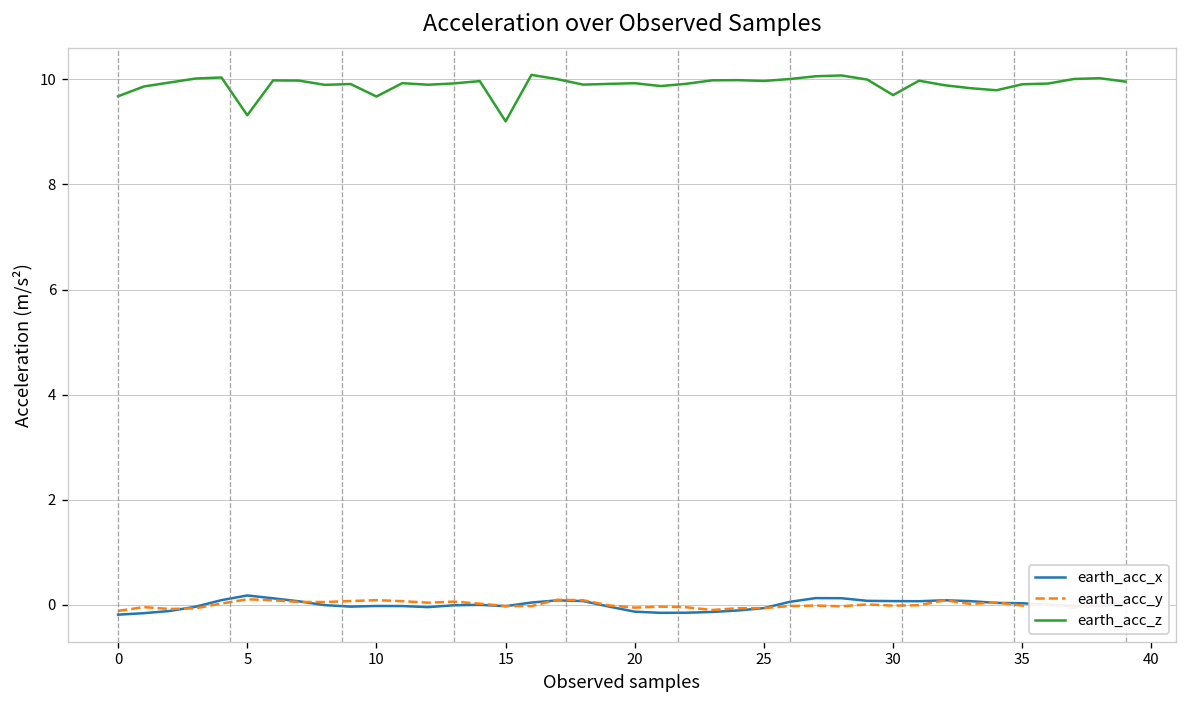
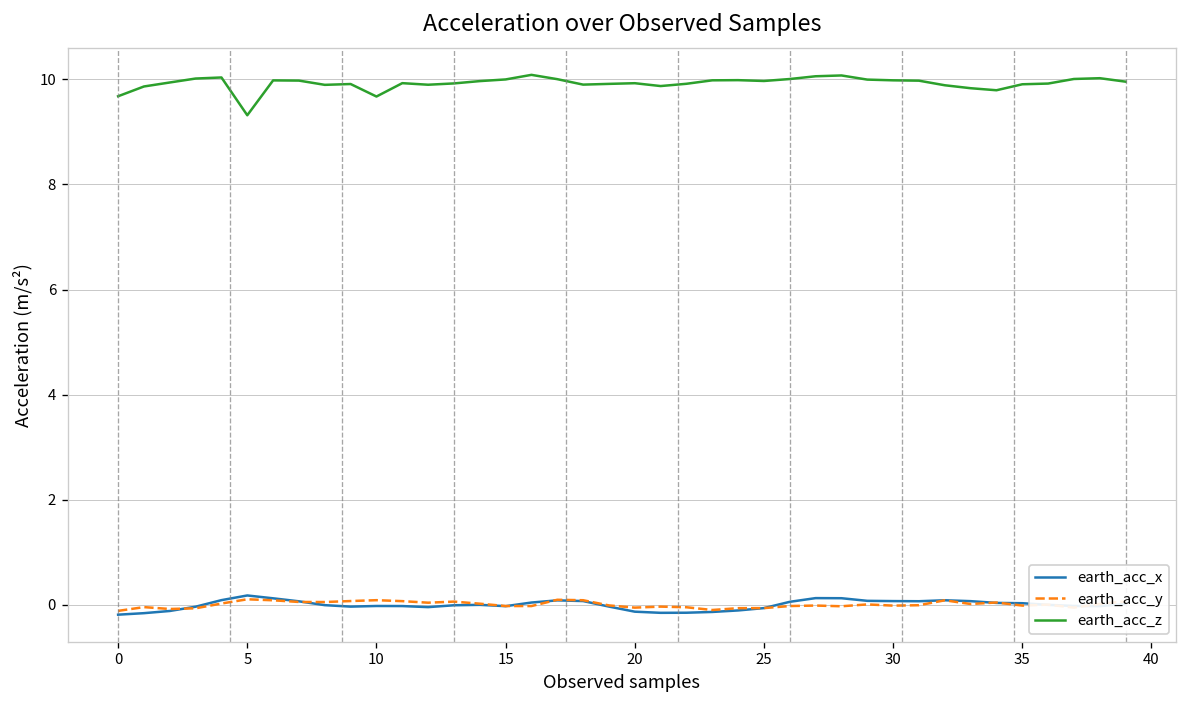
earth_acc_z, 15: 9.2 -> 10.0
earth_acc_z, 30: 9.7 -> 10.0
